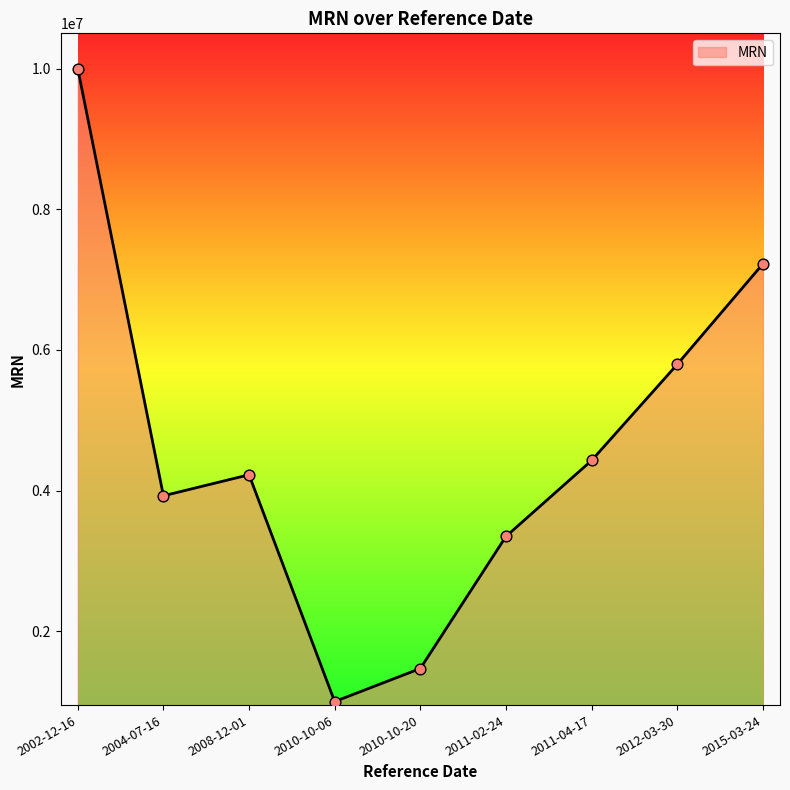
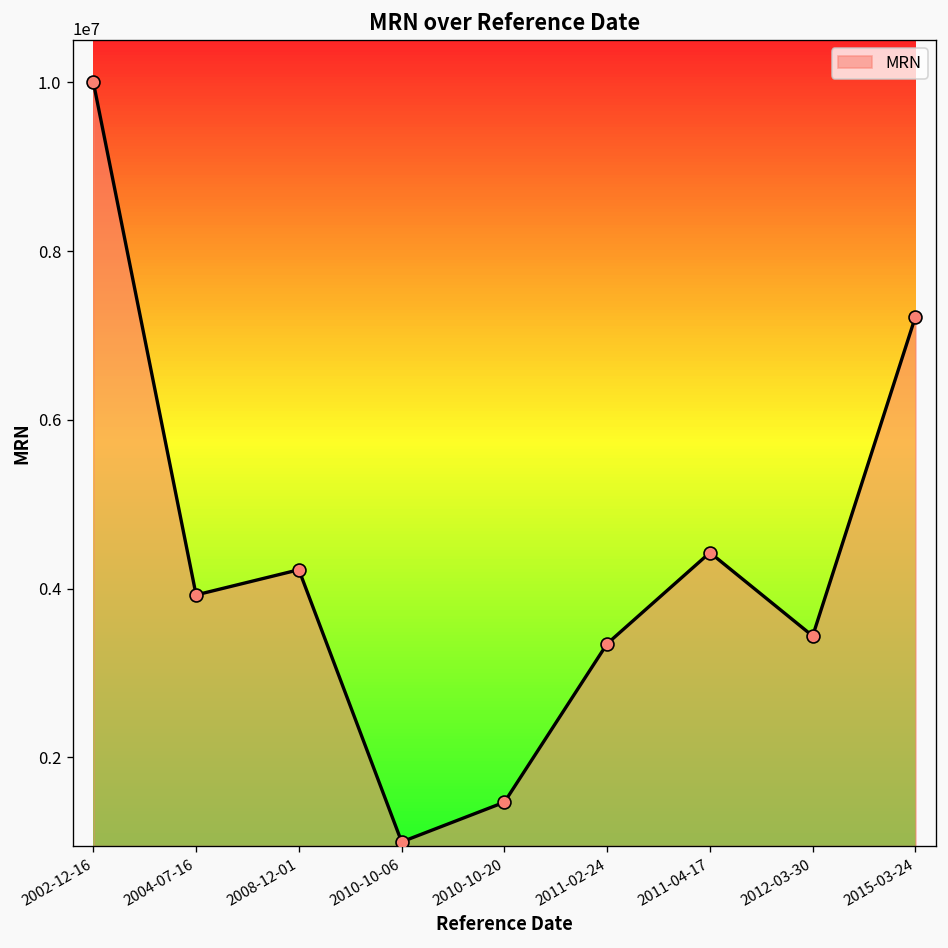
2012-03-30: 5800000 -> 3400000
